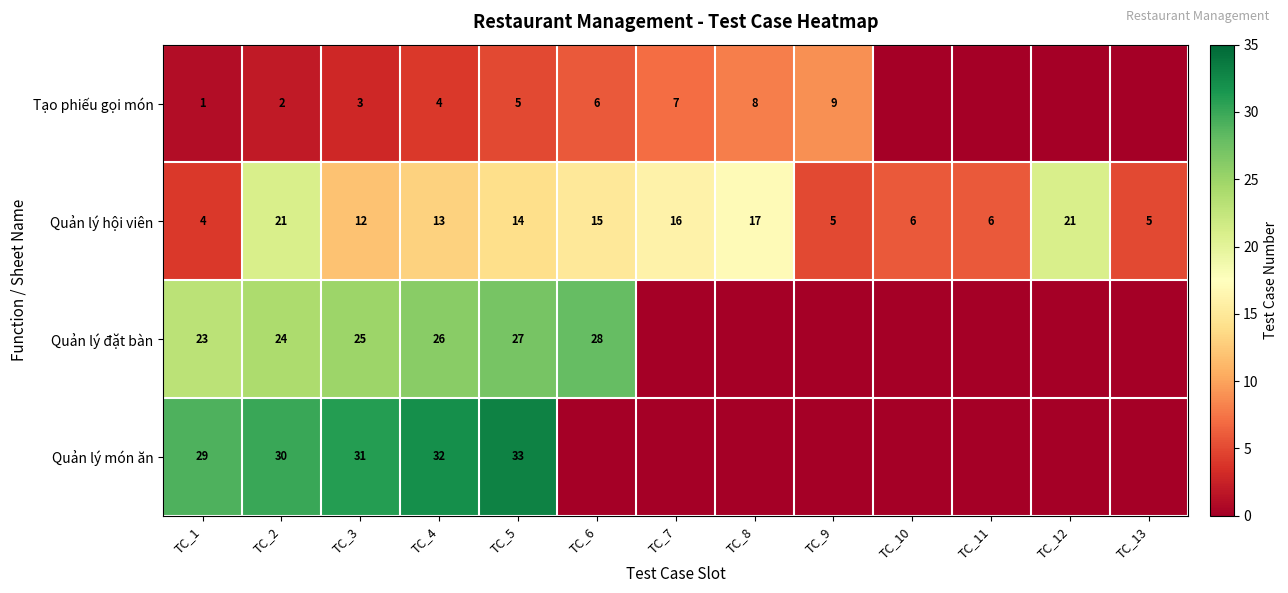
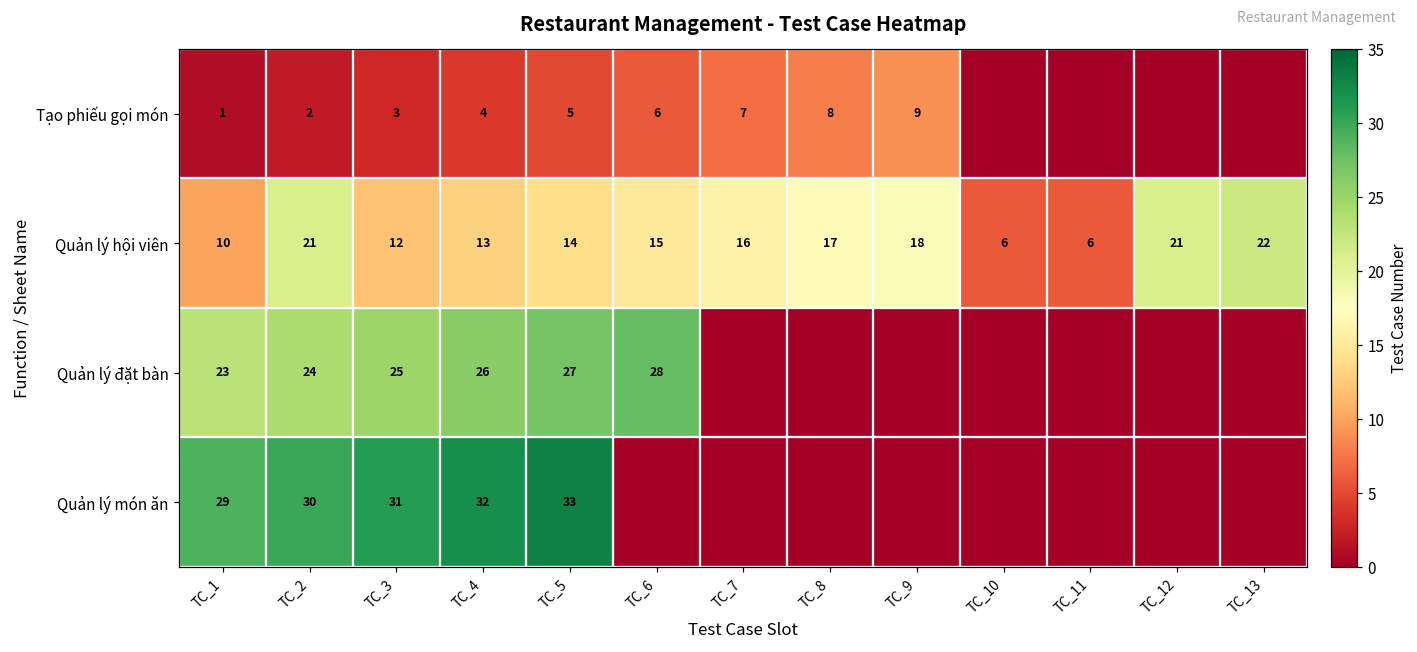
Quản lý hội viên, TC_1: 4 -> 10
Quản lý hội viên, TC_9: 5 -> 18
Quản lý hội viên, TC_13: 5 -> 22
